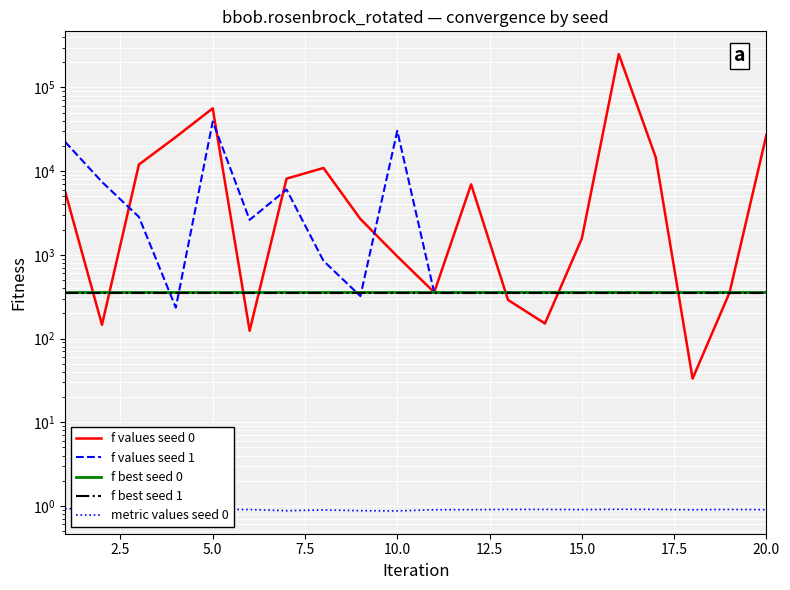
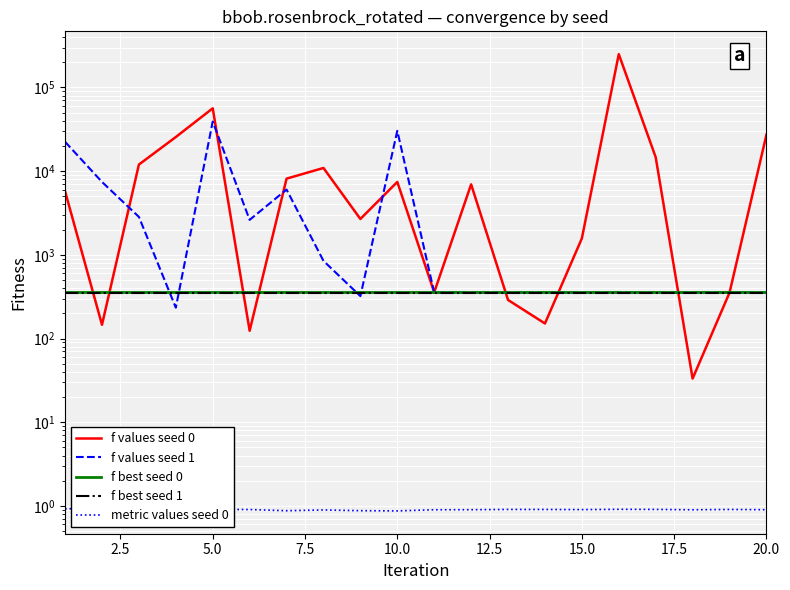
f values seed 0, 10.0: 1000 -> 7000
